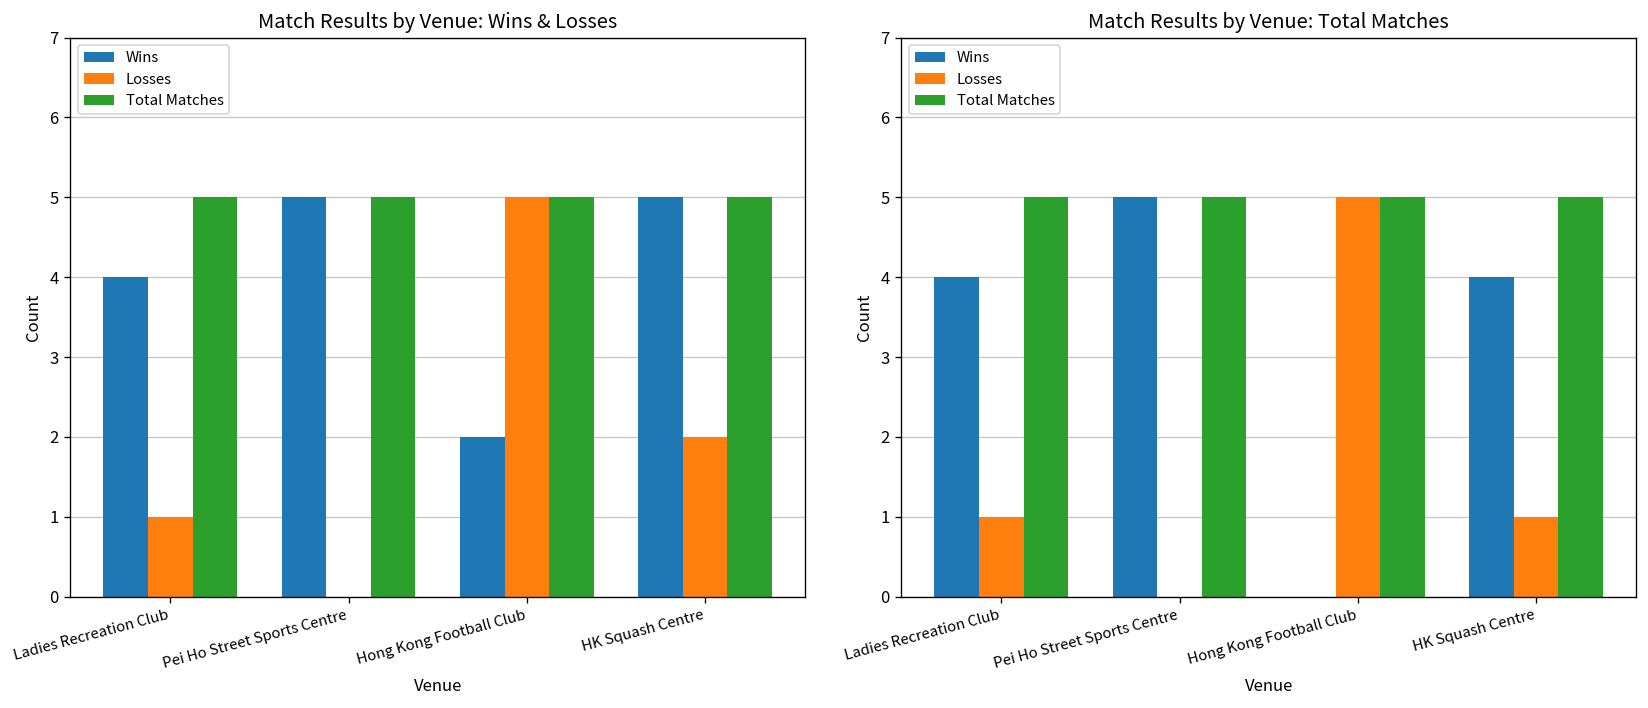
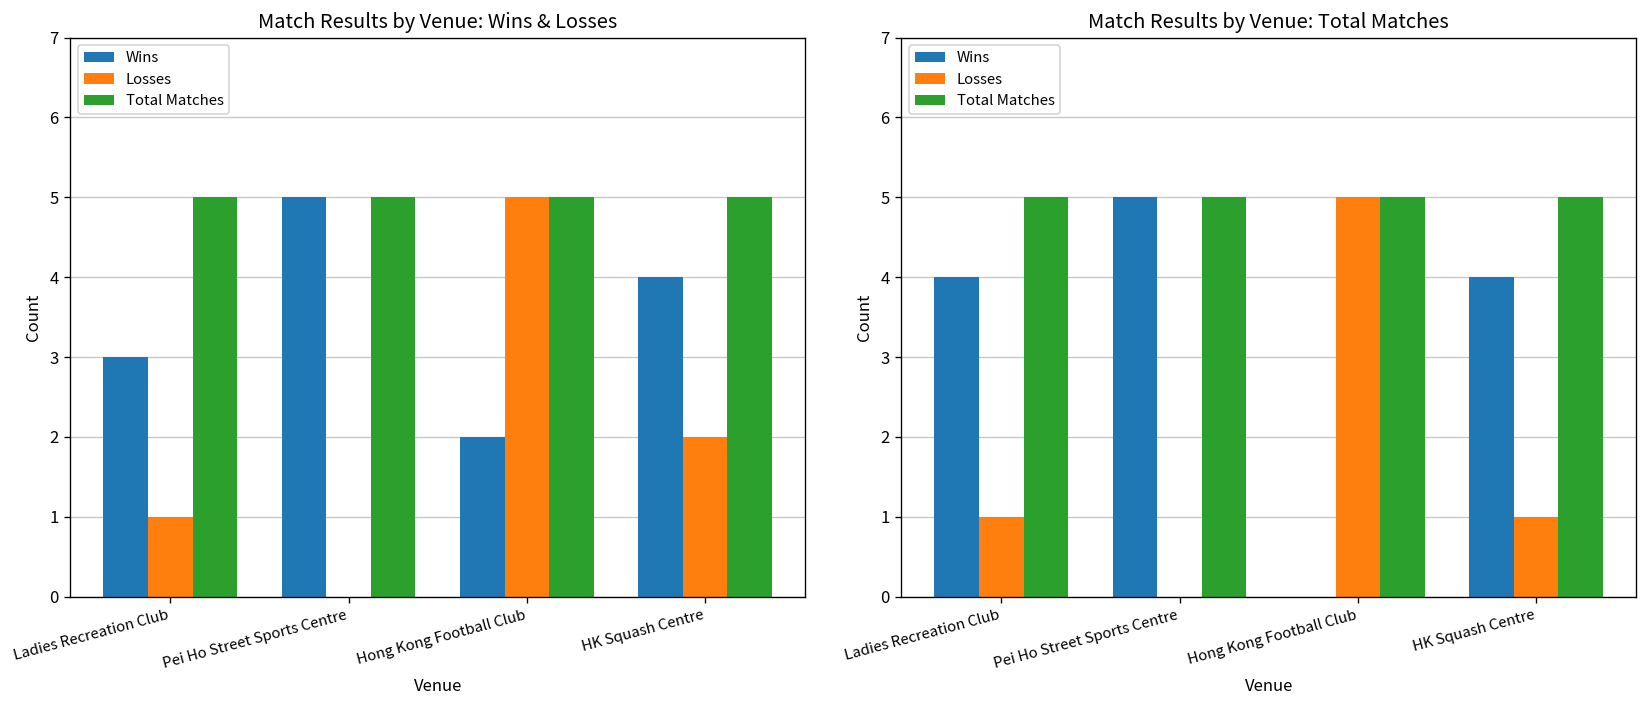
Match Results by Venue: Wins & Losses, Wins, Ladies Recreation Club: 4 -> 3
Match Results by Venue: Wins & Losses, Wins, HK Squash Centre: 5 -> 4
